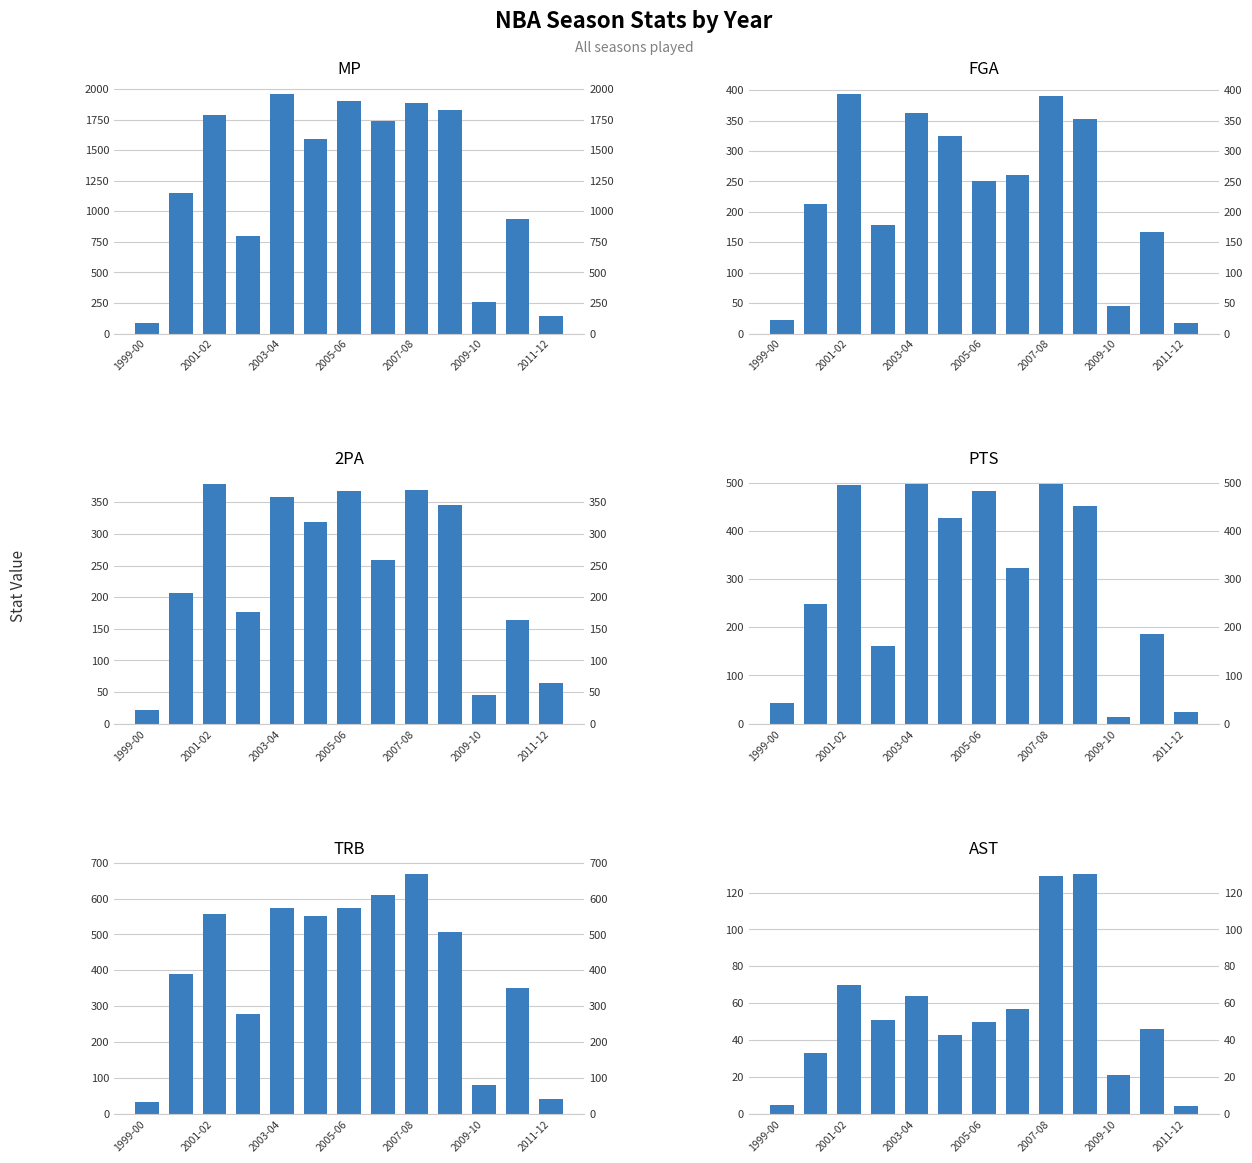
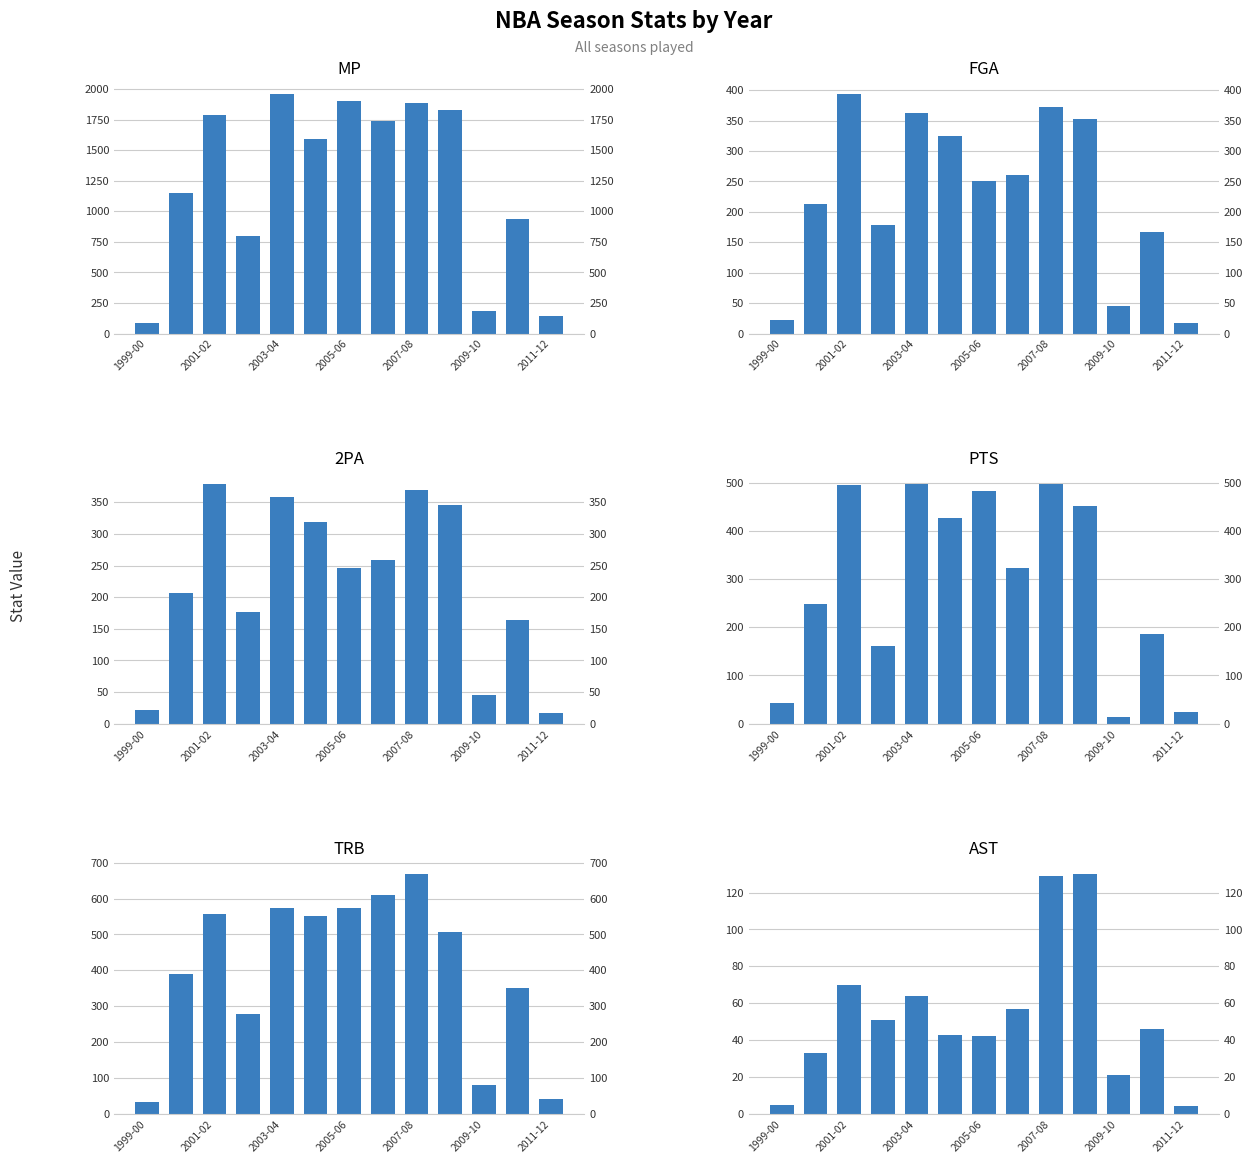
MP, 2009-10: 260 -> 190
FGA, 2007-08: 390 -> 370
2PA, 2005-06: 370 -> 250
2PA, 2011-12: 70 -> 20
AST, 2005-06: 50 -> 42
